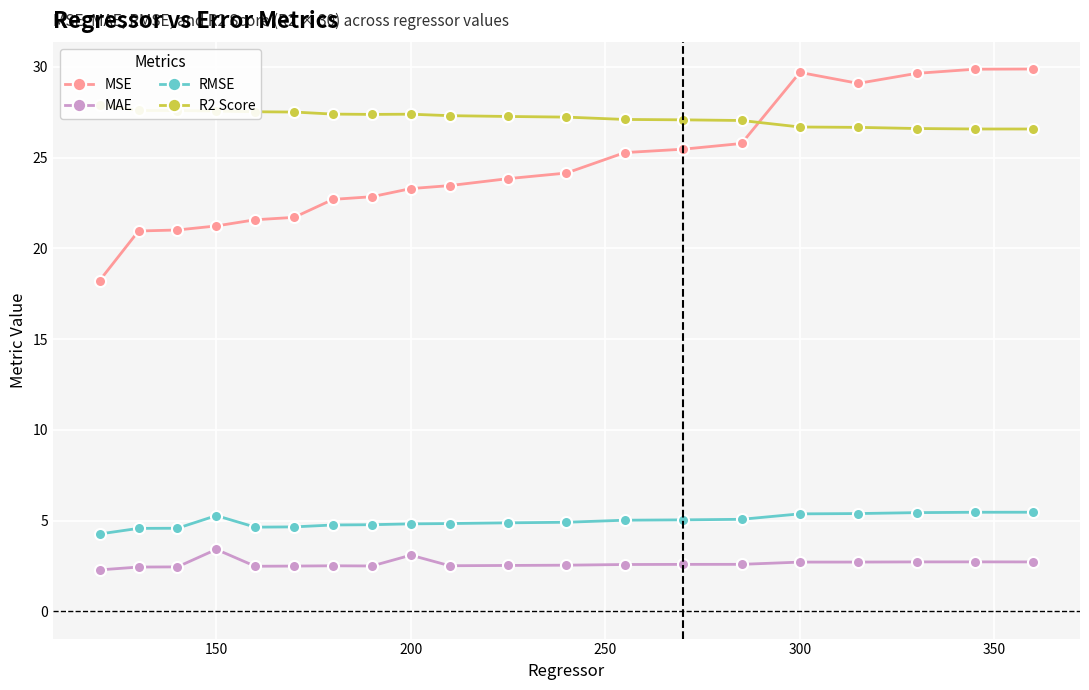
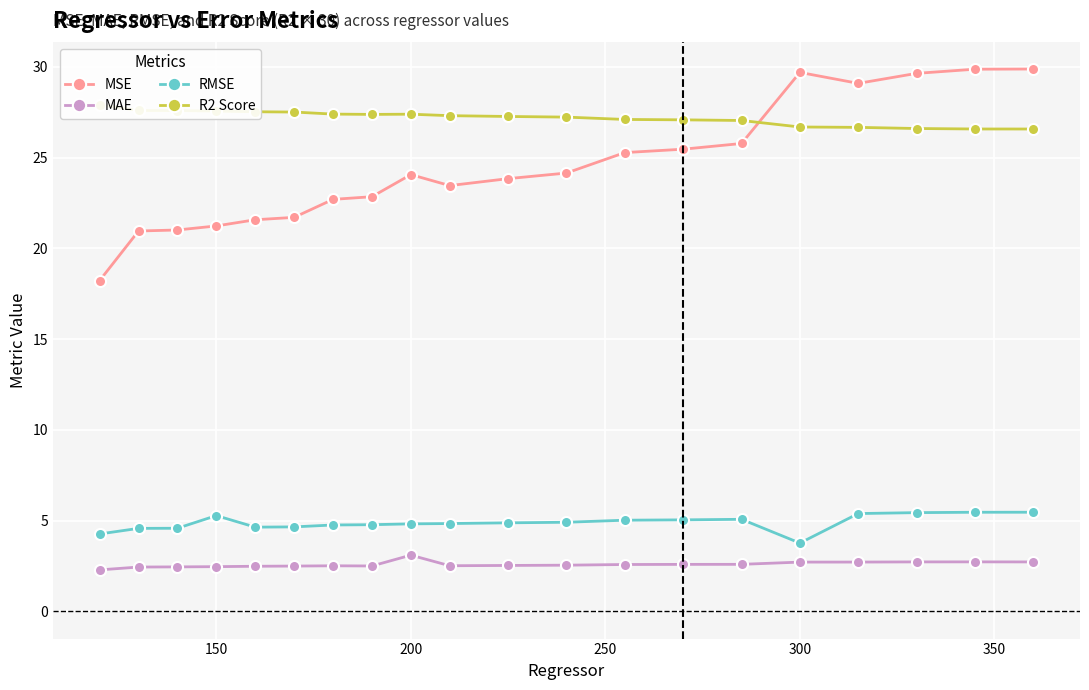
MAE, 150: 3.4 -> 2.5
MSE, 200: 23.3 -> 24.1
RMSE, 300: 5.4 -> 3.8
